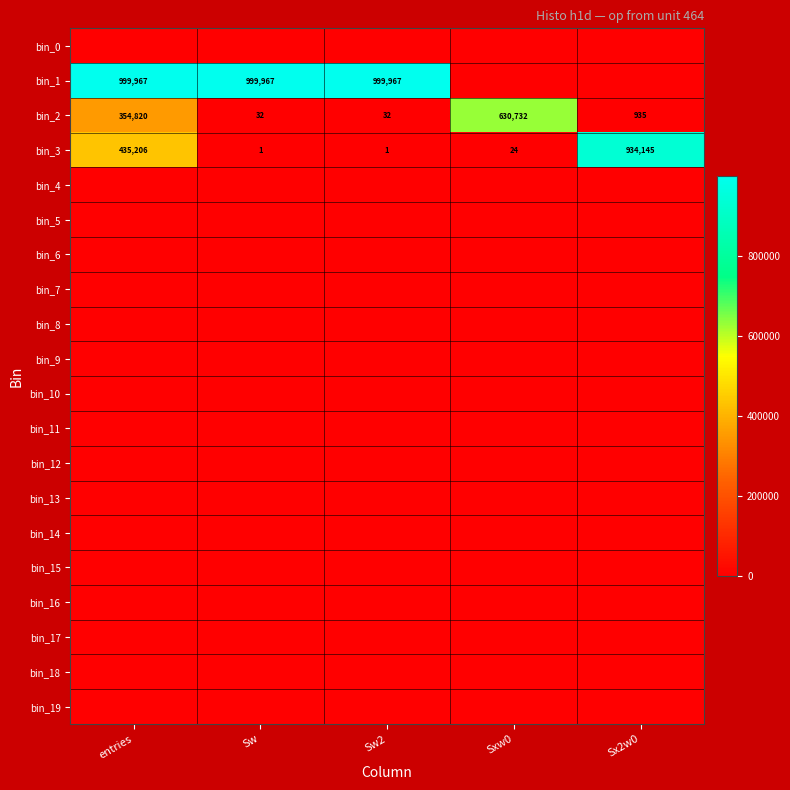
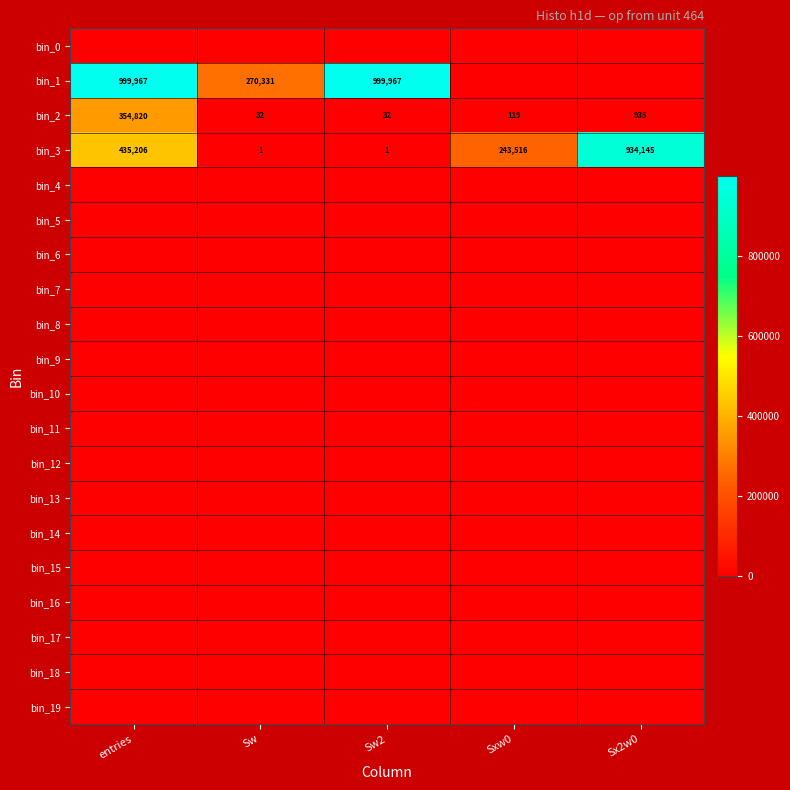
bin_1, Sw: 999,967 -> 270,331
bin_2, Sxw0: 630,732 -> 119
bin_3, Sxw0: 24 -> 243,516
